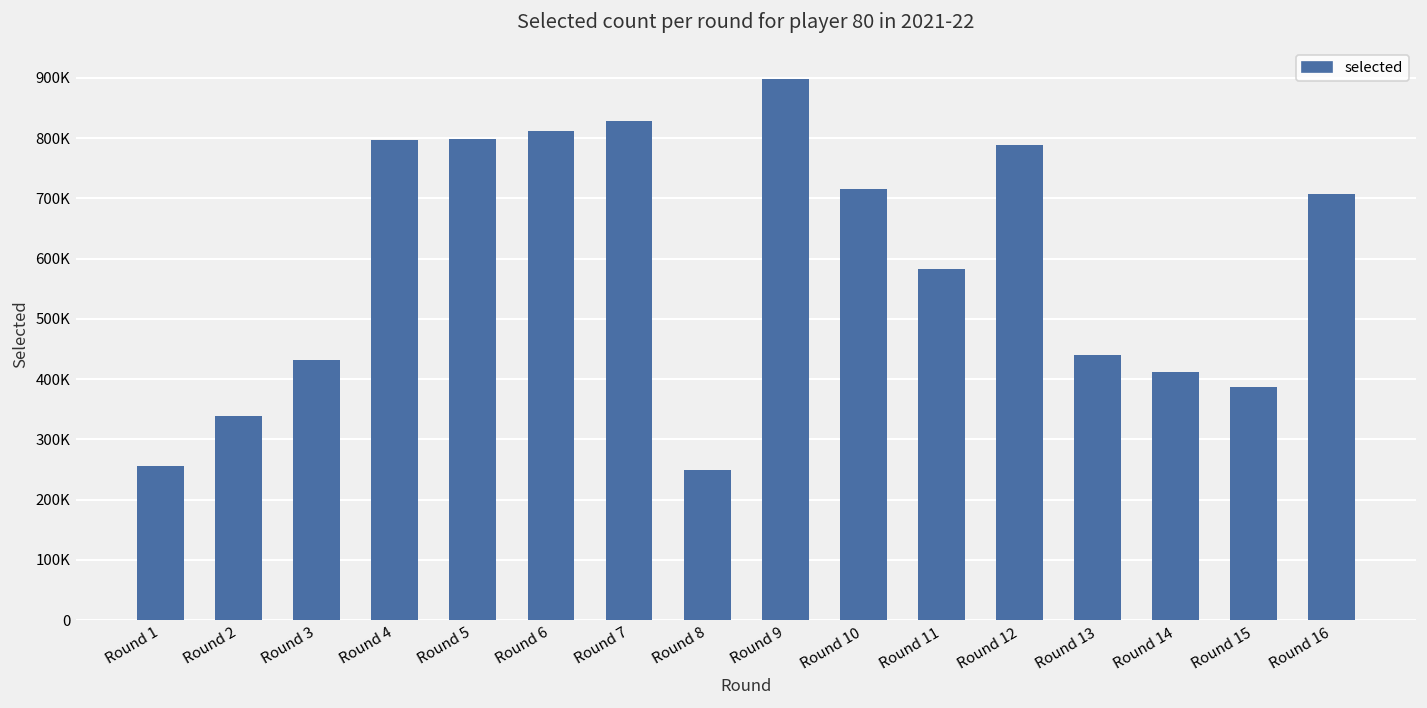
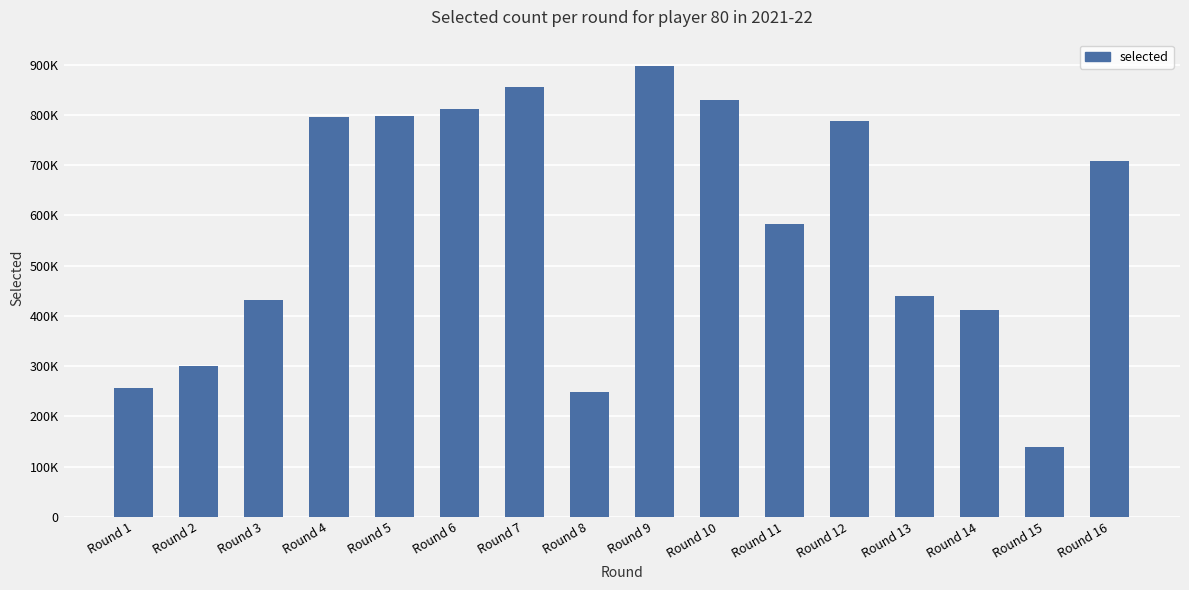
Round 2: 340000 -> 300000
Round 7: 830000 -> 860000
Round 10: 720000 -> 830000
Round 15: 390000 -> 140000
